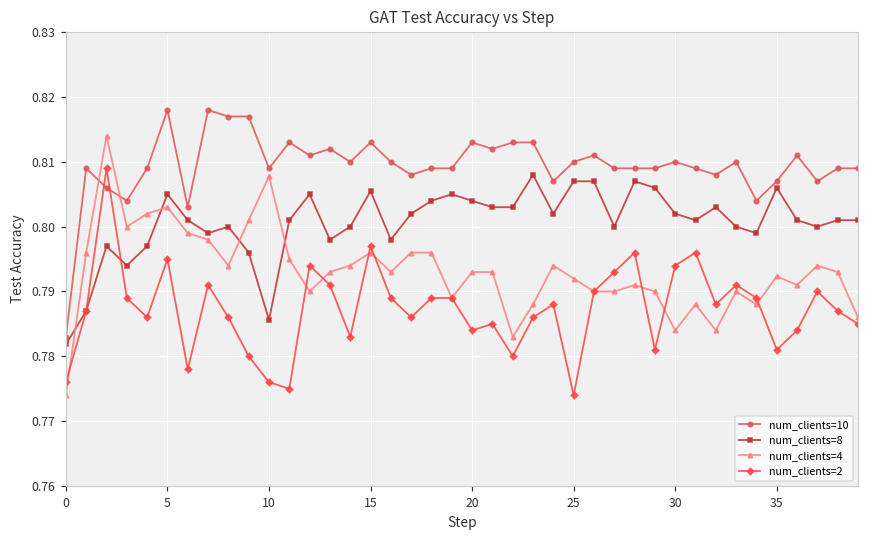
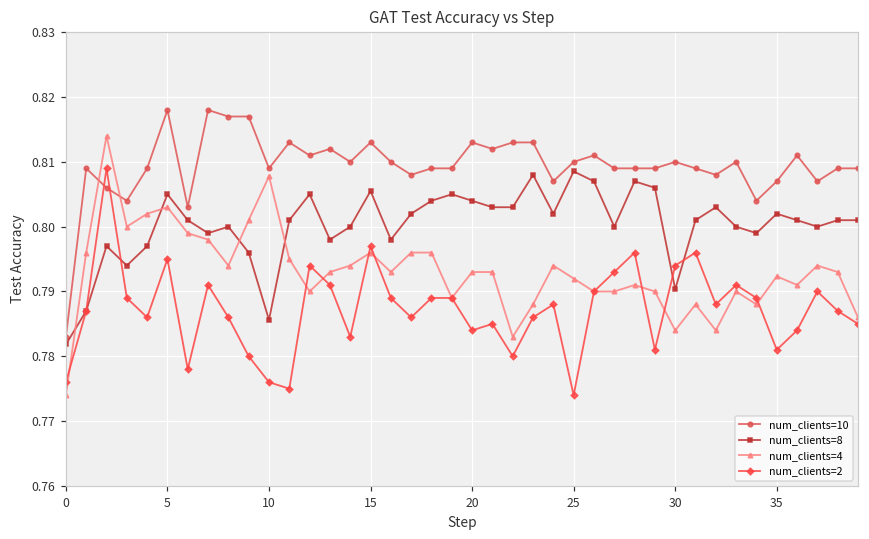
num_clients=8, 25: 0.807 -> 0.809
num_clients=8, 30: 0.802 -> 0.790
num_clients=8, 35: 0.806 -> 0.802
